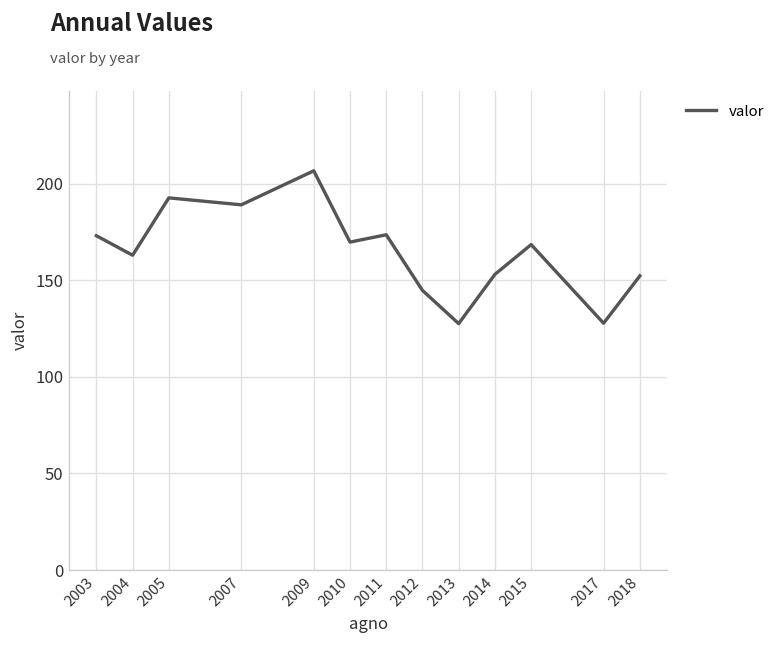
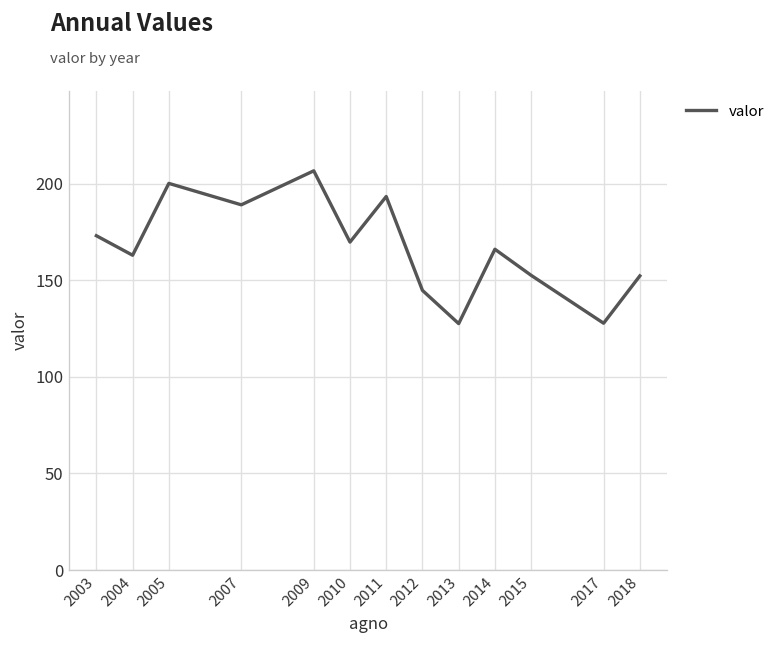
2005: 193 -> 200
2011: 174 -> 193
2014: 153 -> 166
2015: 168 -> 153
